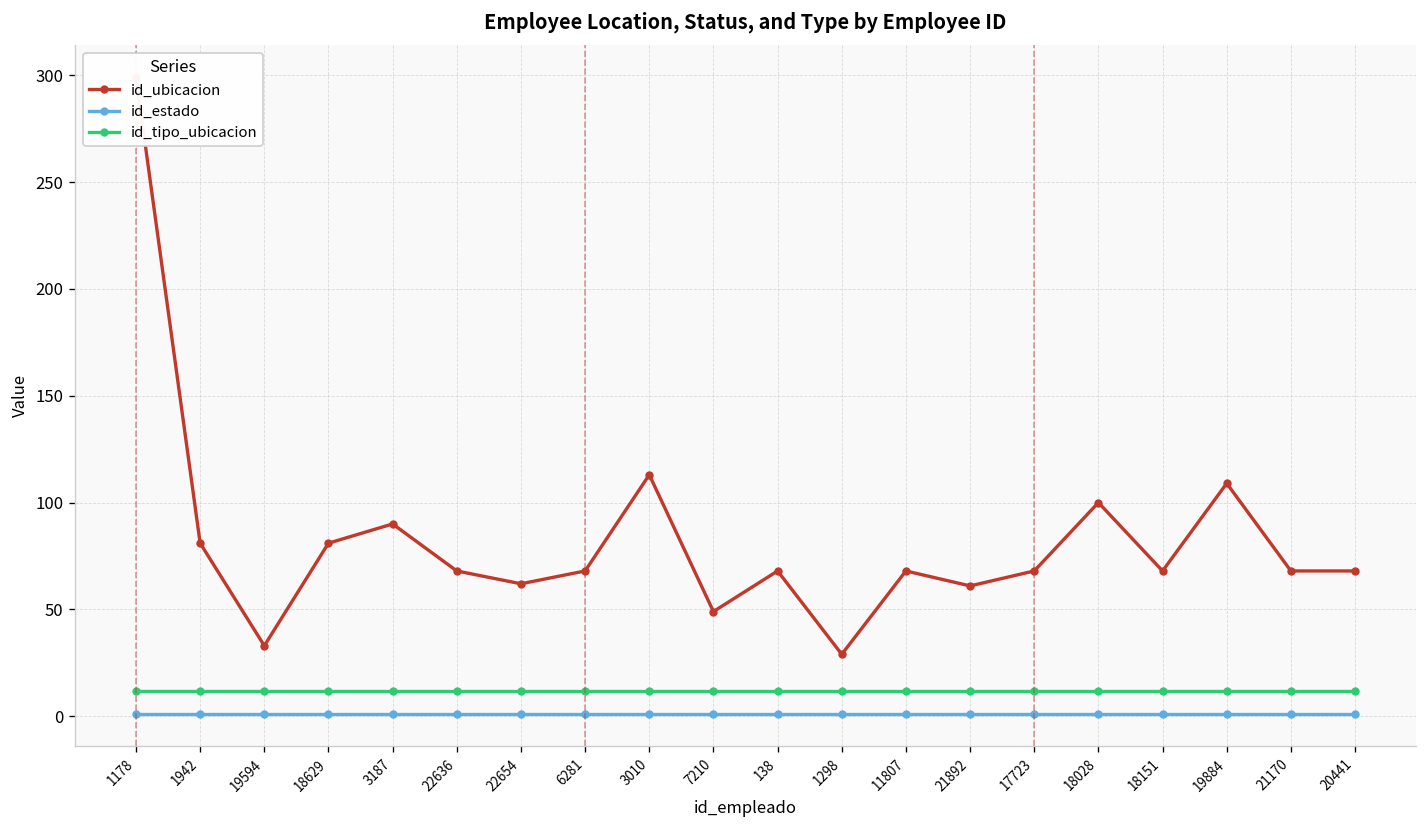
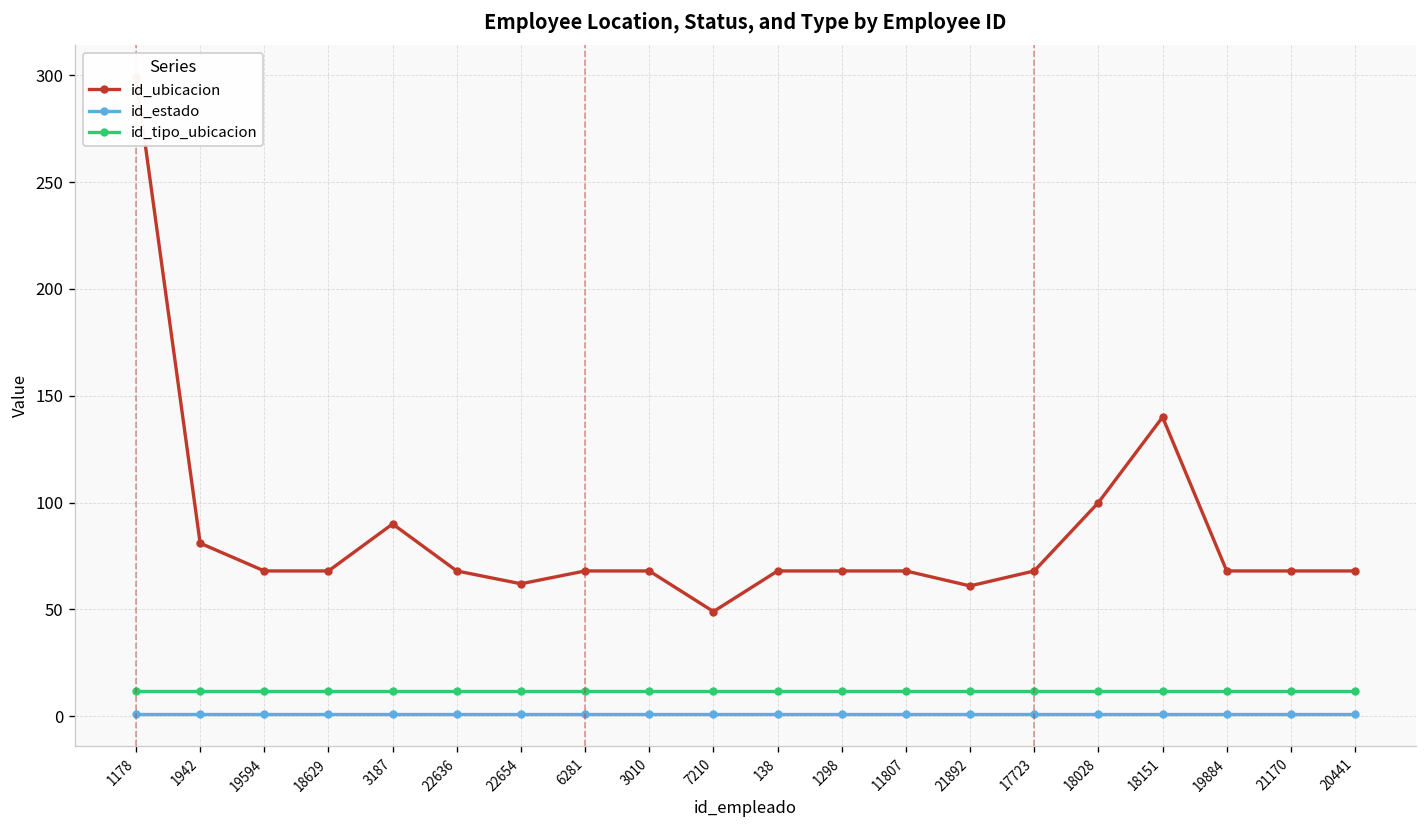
id_ubicacion, 19594: 33 -> 68
id_ubicacion, 18629: 81 -> 68
id_ubicacion, 3010: 113 -> 68
id_ubicacion, 1298: 29 -> 68
id_ubicacion, 18151: 68 -> 140
id_ubicacion, 19884: 109 -> 68
